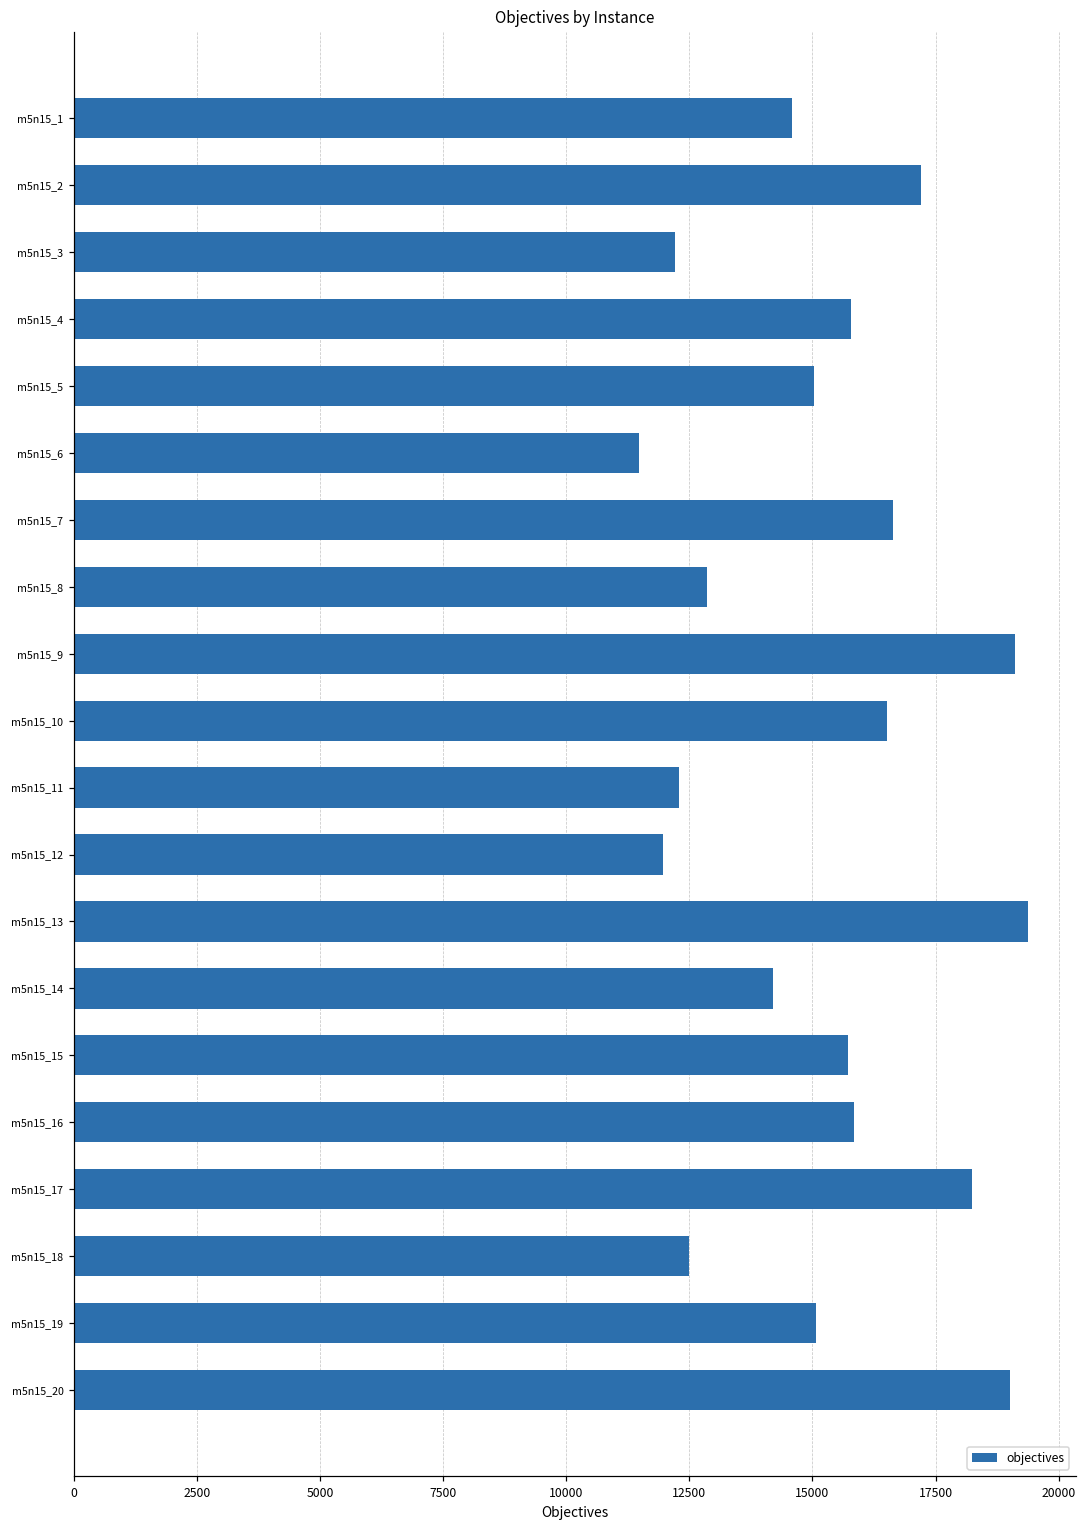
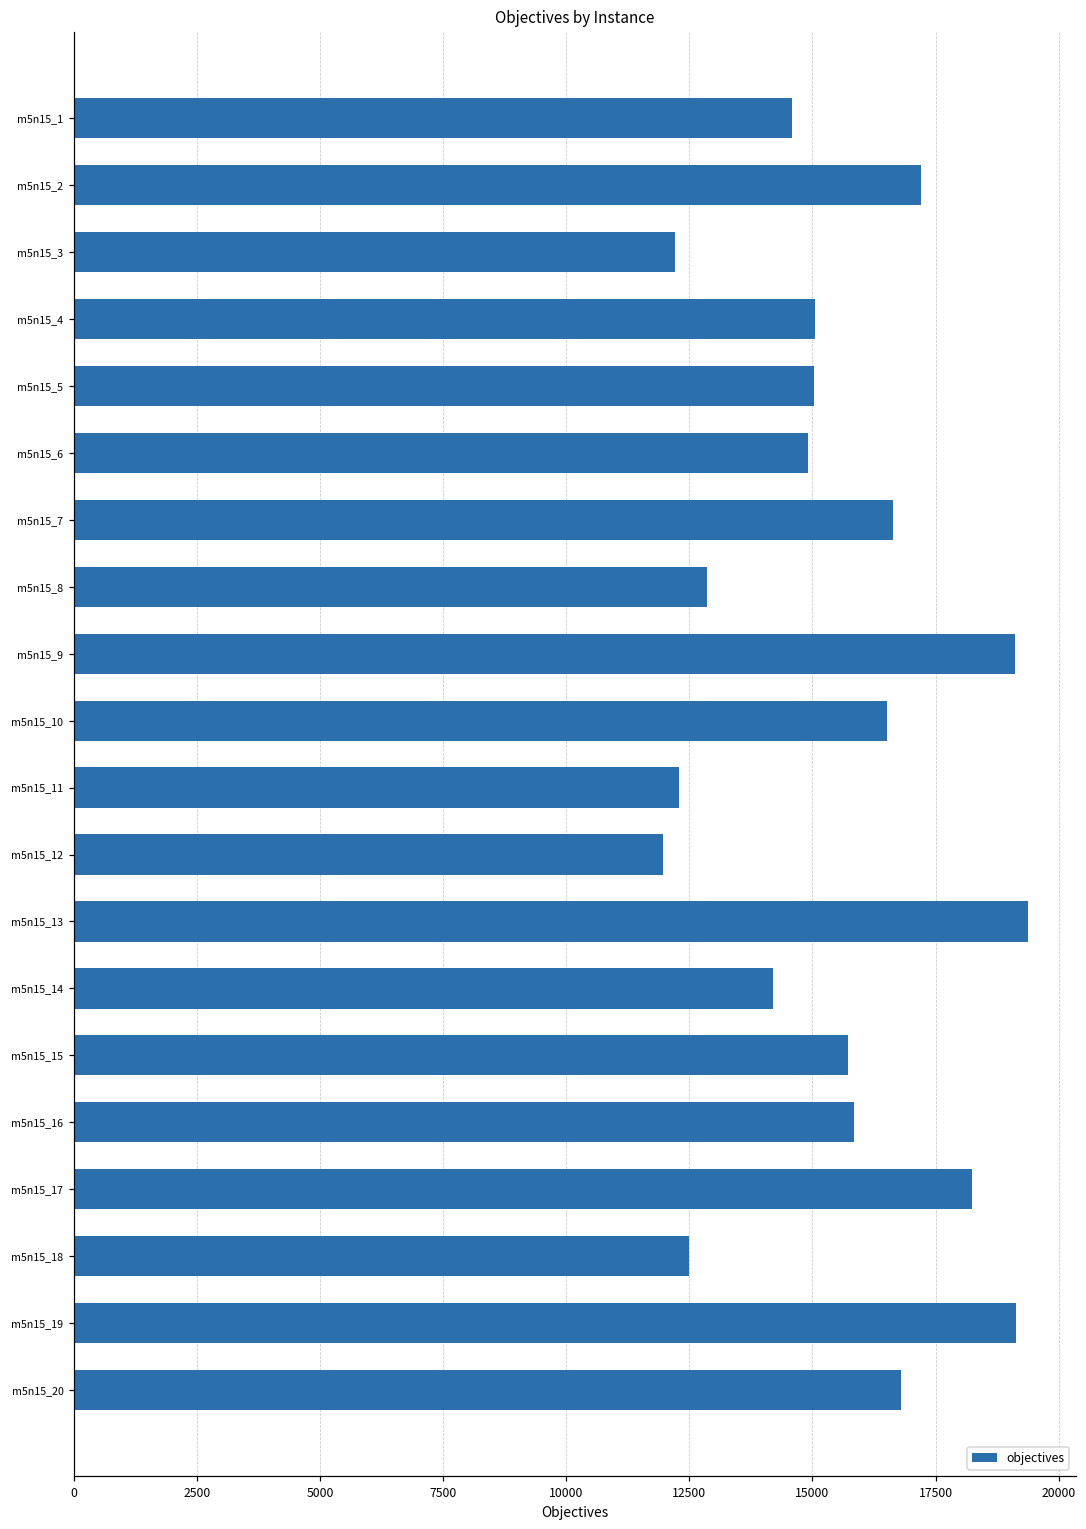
m5n15_4: 15800 -> 15000
m5n15_6: 11500 -> 14900
m5n15_19: 15100 -> 19100
m5n15_20: 19000 -> 16800
